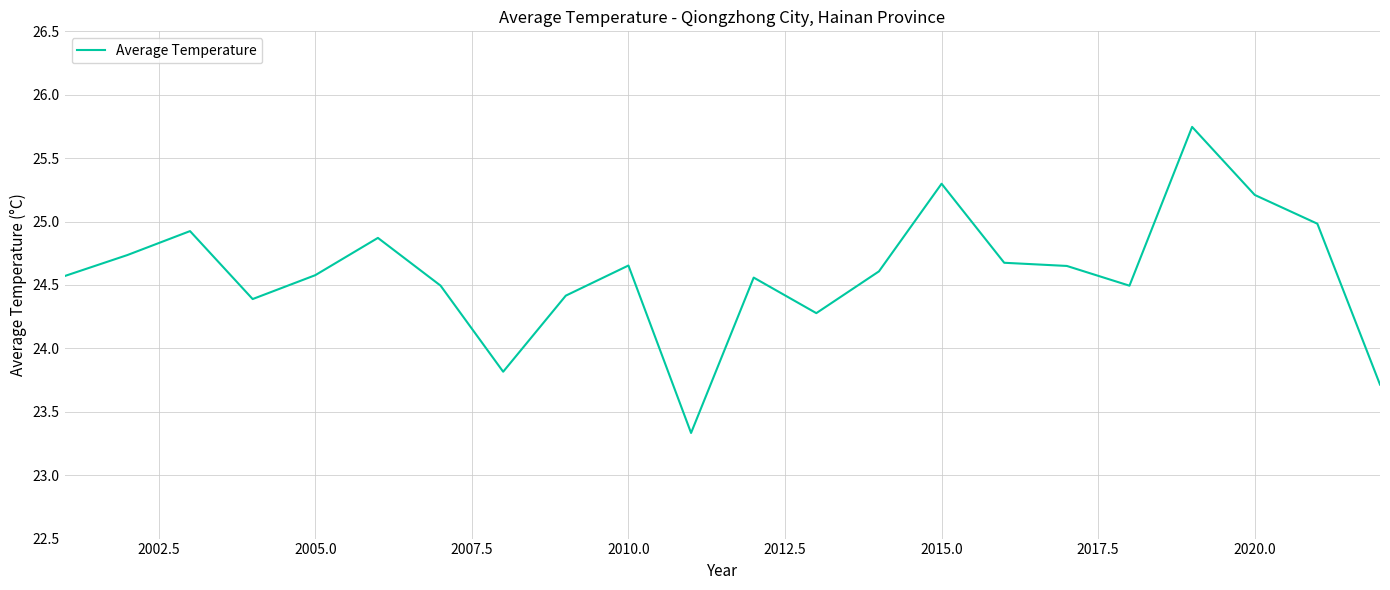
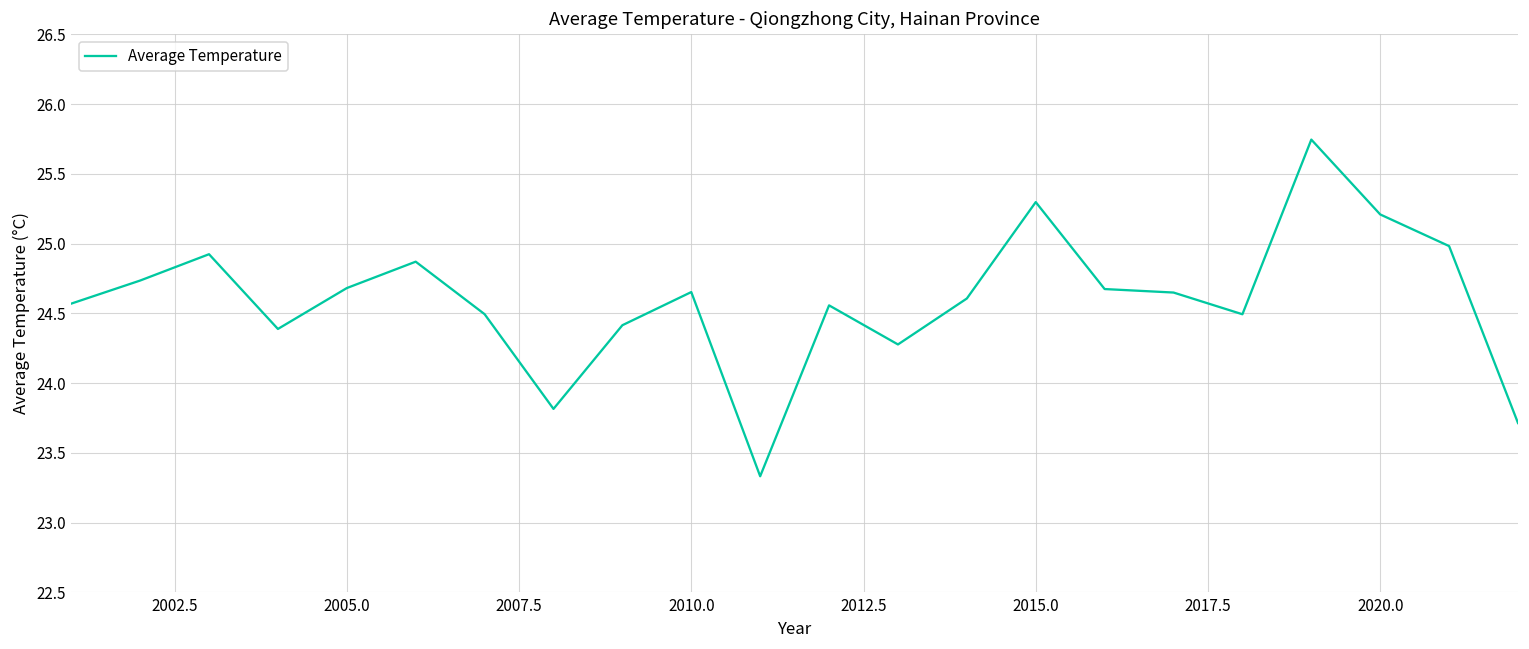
2005.0: 24.58 -> 24.68
